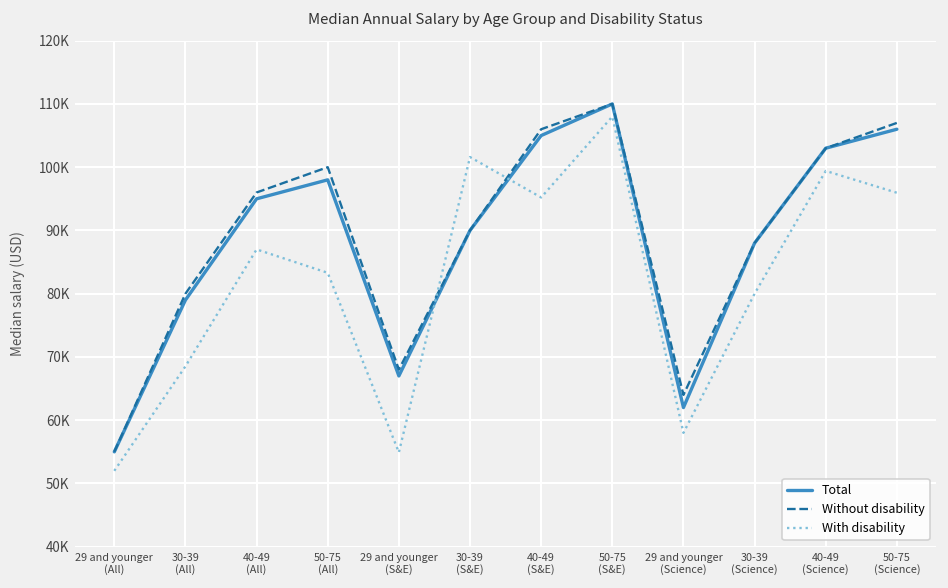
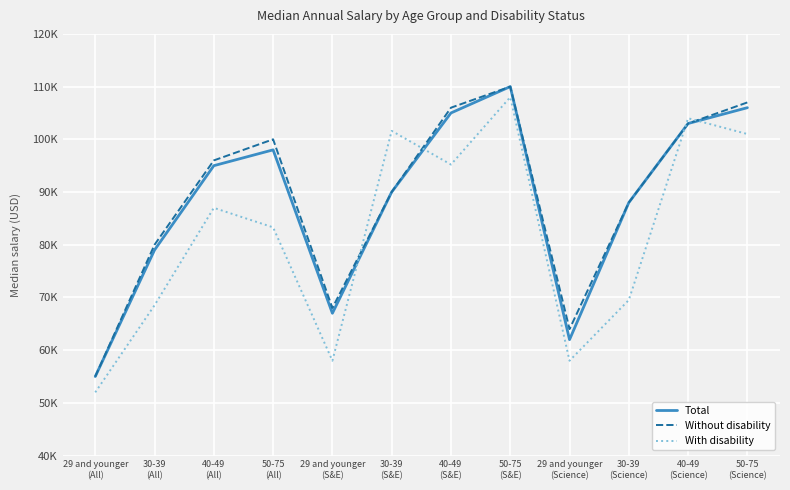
With disability, 29 and younger (S&E): 55000 -> 58000
With disability, 30-39 (Science): 80000 -> 70000
With disability, 40-49 (Science): 99000 -> 104000
With disability, 50-75 (Science): 96000 -> 101000
